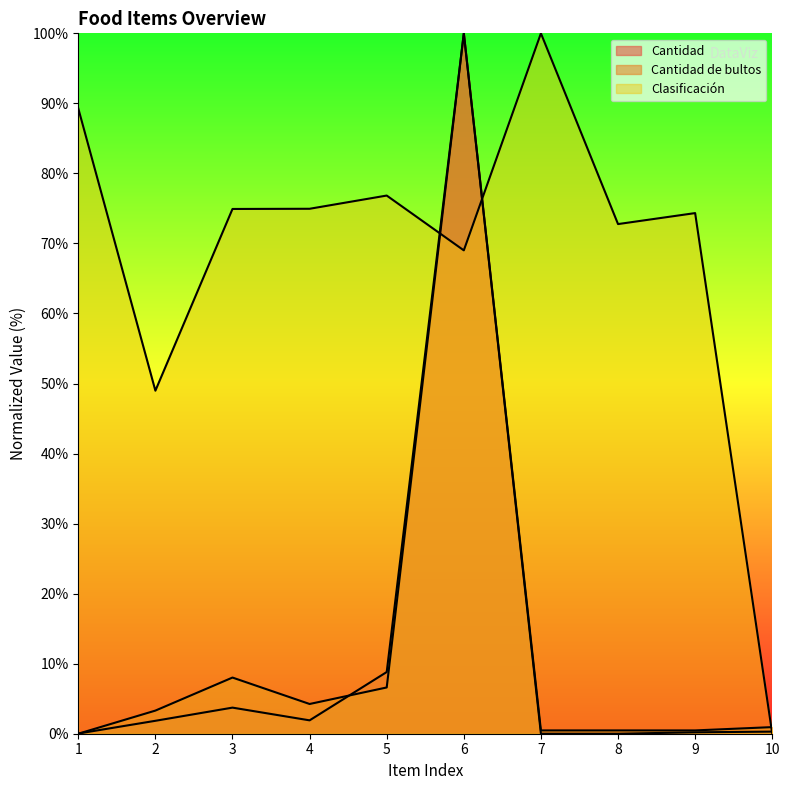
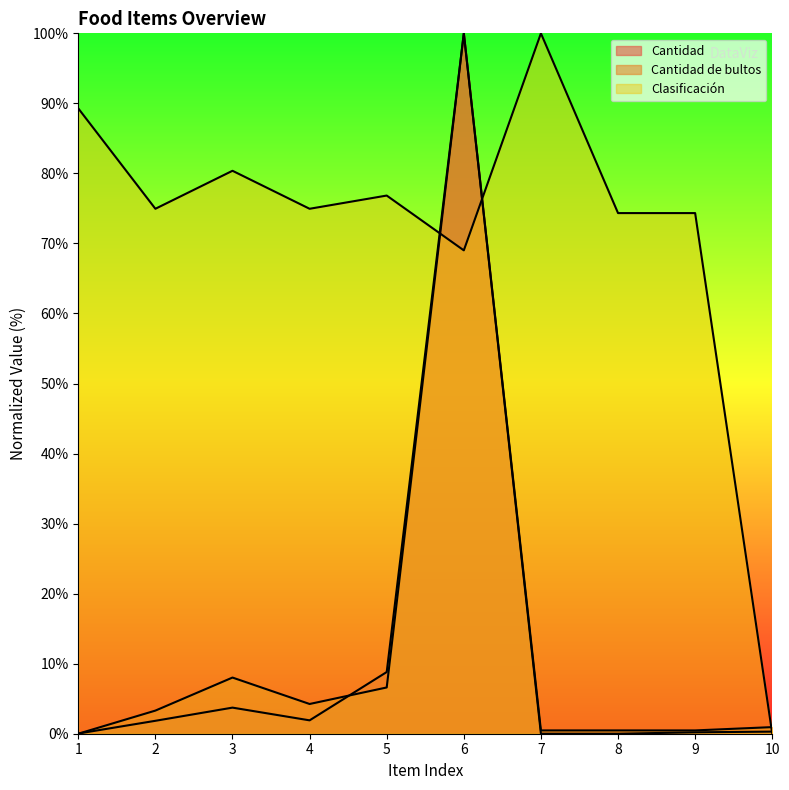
Clasificación, 2: 49% -> 75%
Clasificación, 3: 75% -> 80%
Clasificación, 8: 73% -> 74%
